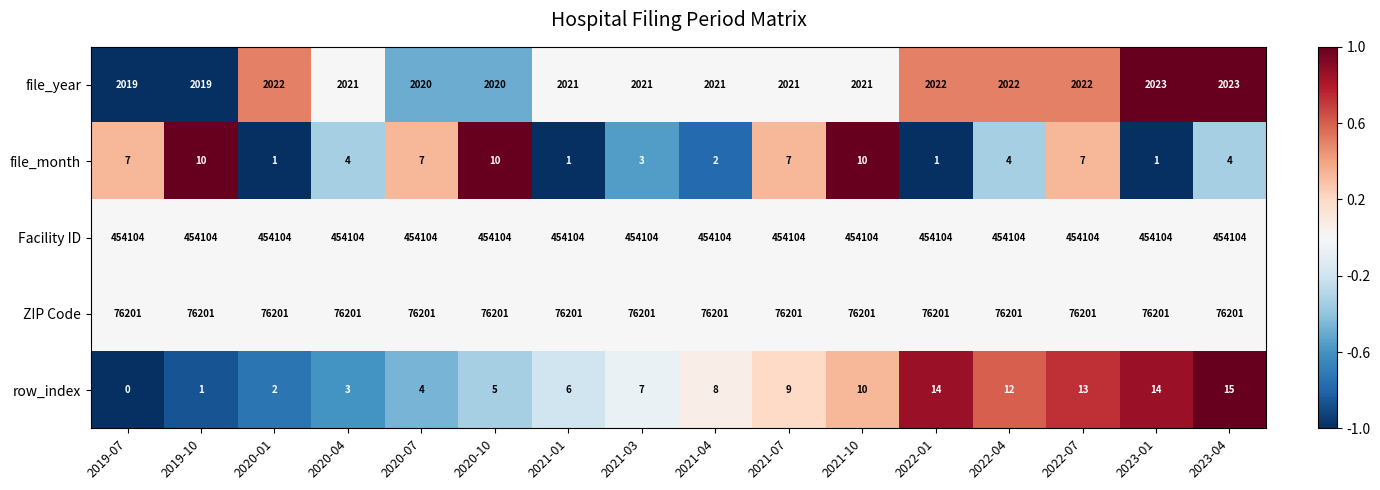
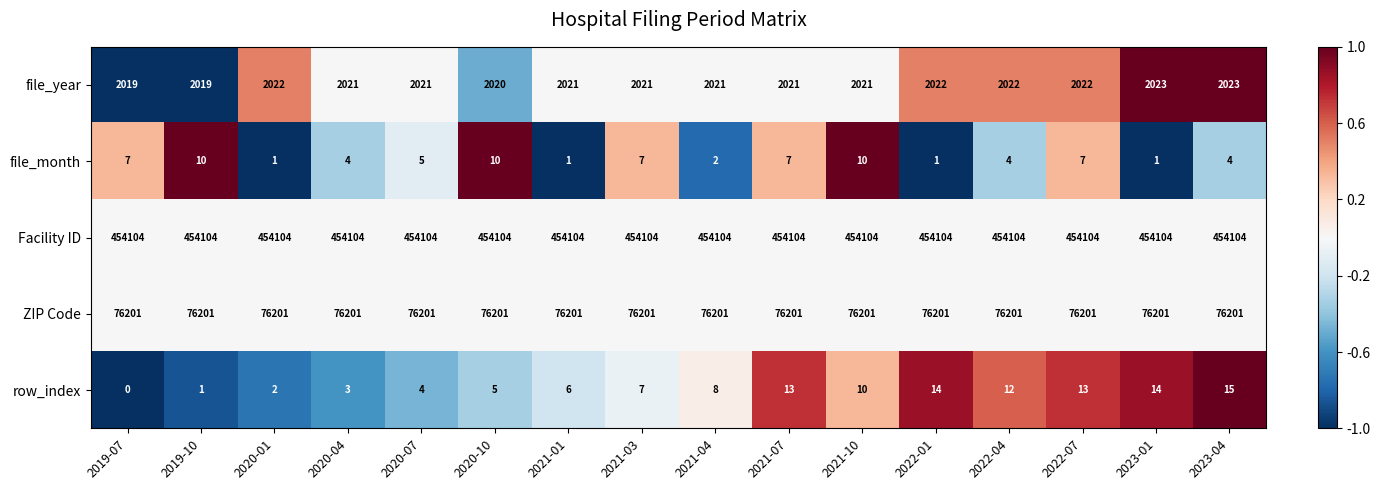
file_year, 2020-07: 2020 -> 2021
file_month, 2020-07: 7 -> 5
file_month, 2021-03: 3 -> 7
row_index, 2021-07: 9 -> 13
